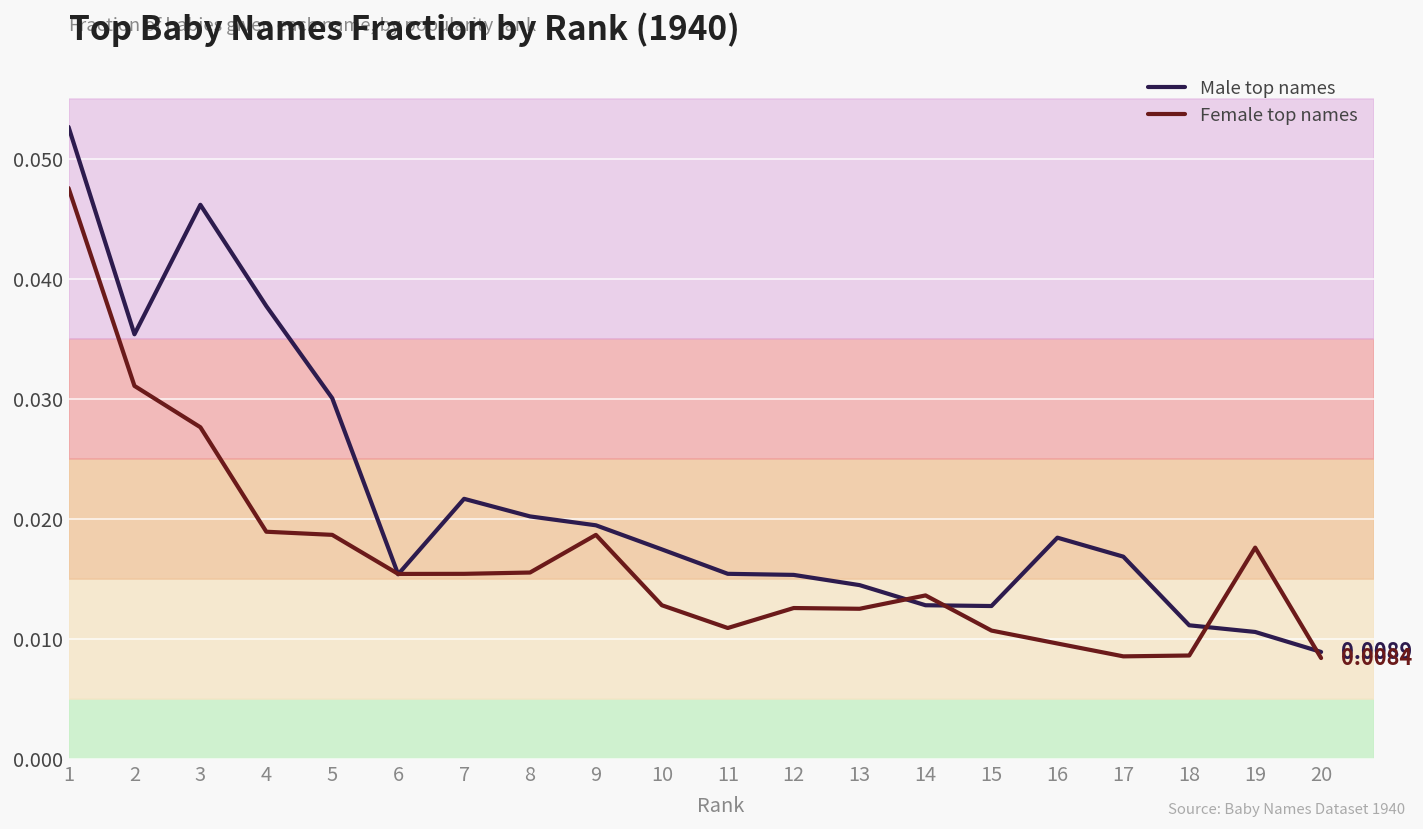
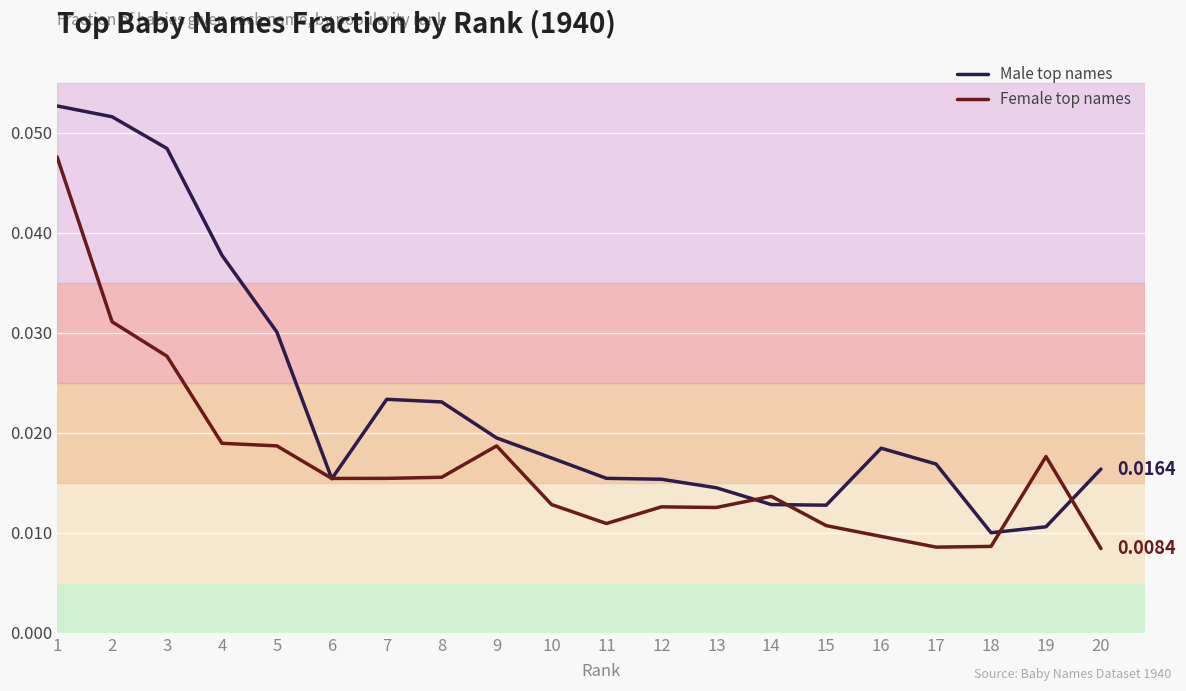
Male top names, 2: 0.0354 -> 0.0516
Male top names, 3: 0.0462 -> 0.0484
Male top names, 7: 0.0217 -> 0.0233
Male top names, 8: 0.0202 -> 0.0231
Male top names, 18: 0.0112 -> 0.0100
Male top names, 20: 0.0089 -> 0.0164
